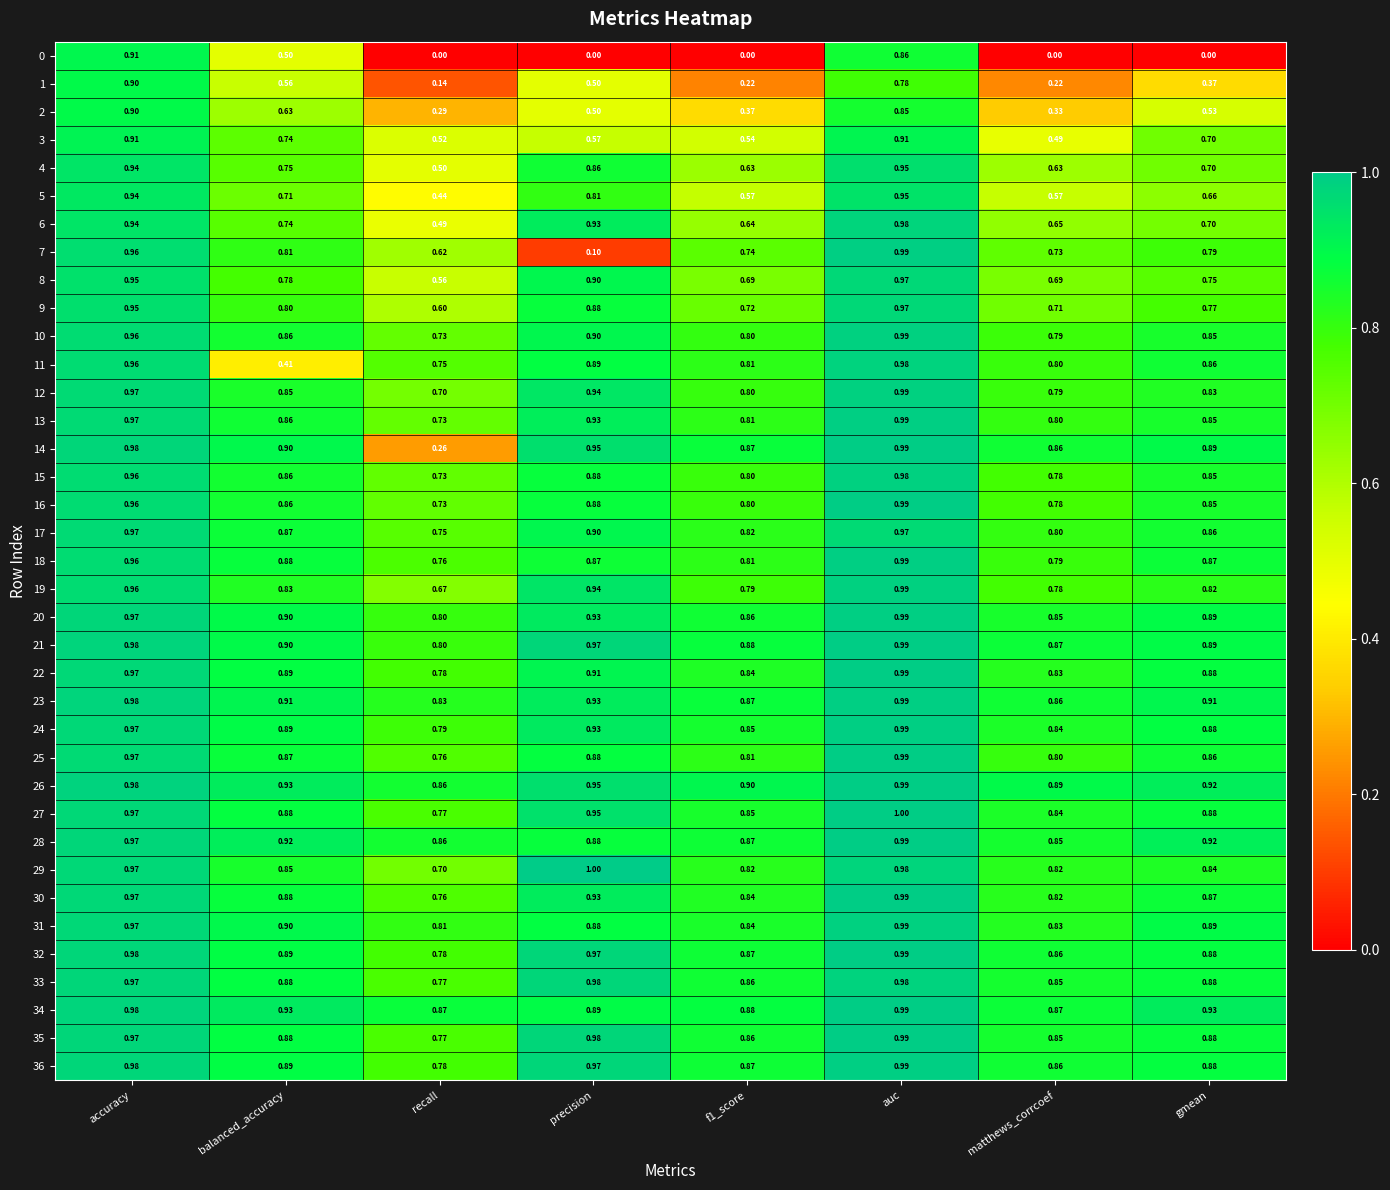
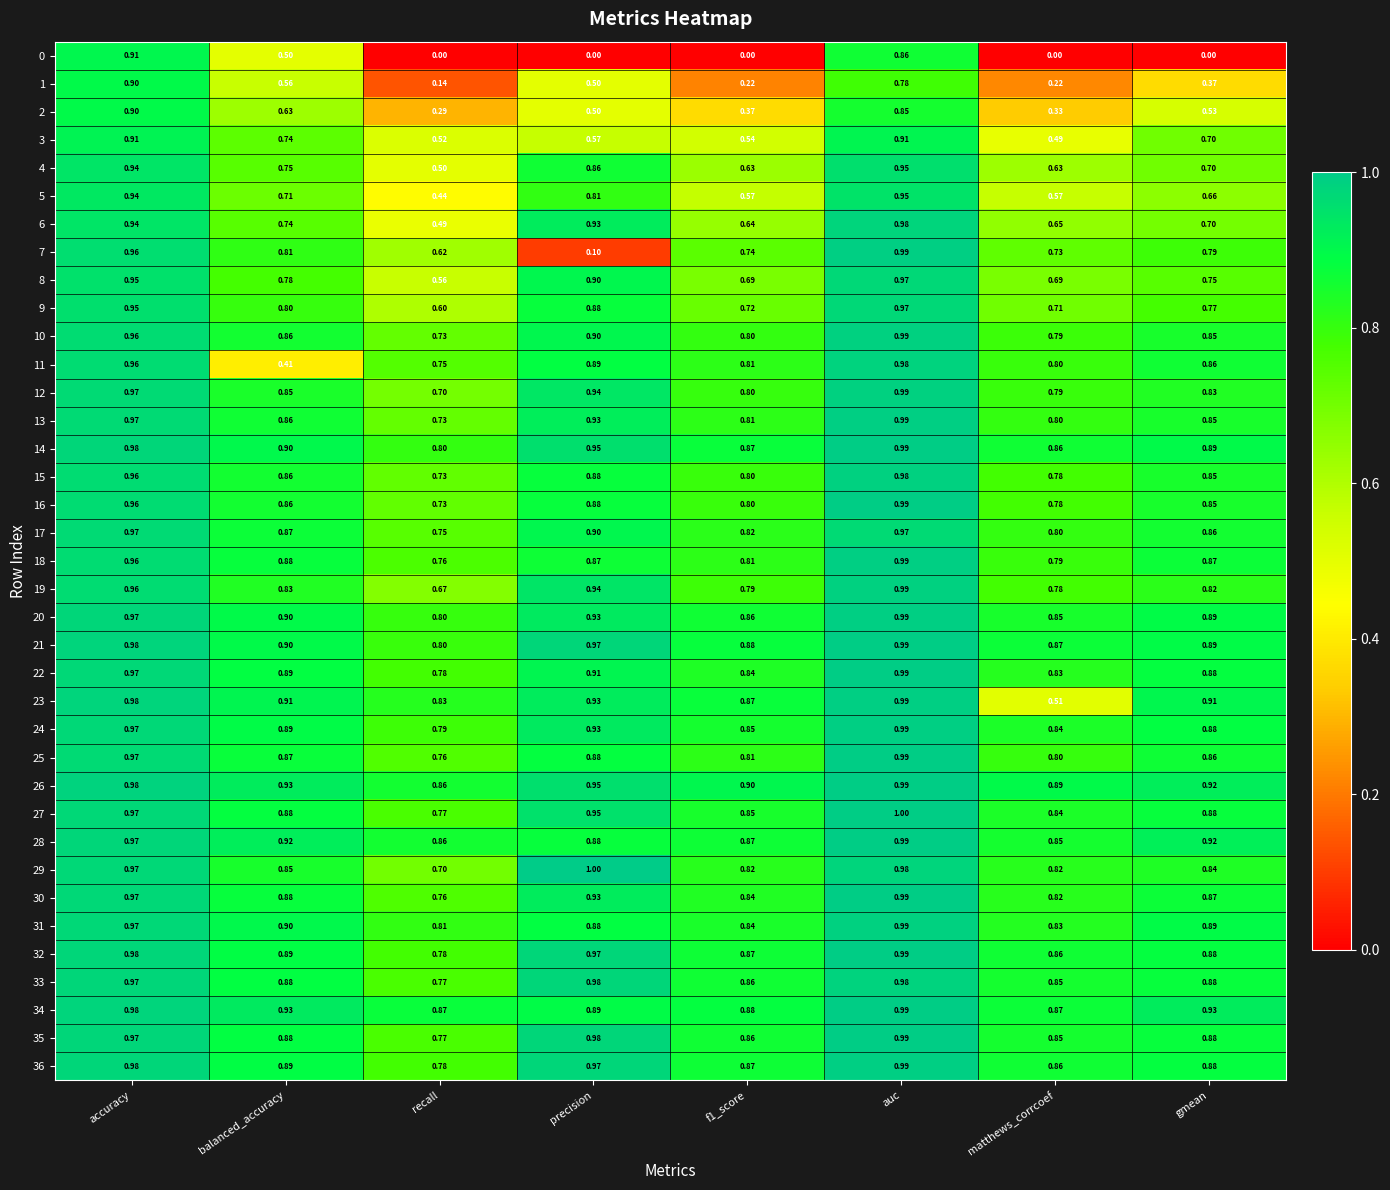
14, recall: 0.26 -> 0.80
23, matthews_corrcoef: 0.86 -> 0.51
